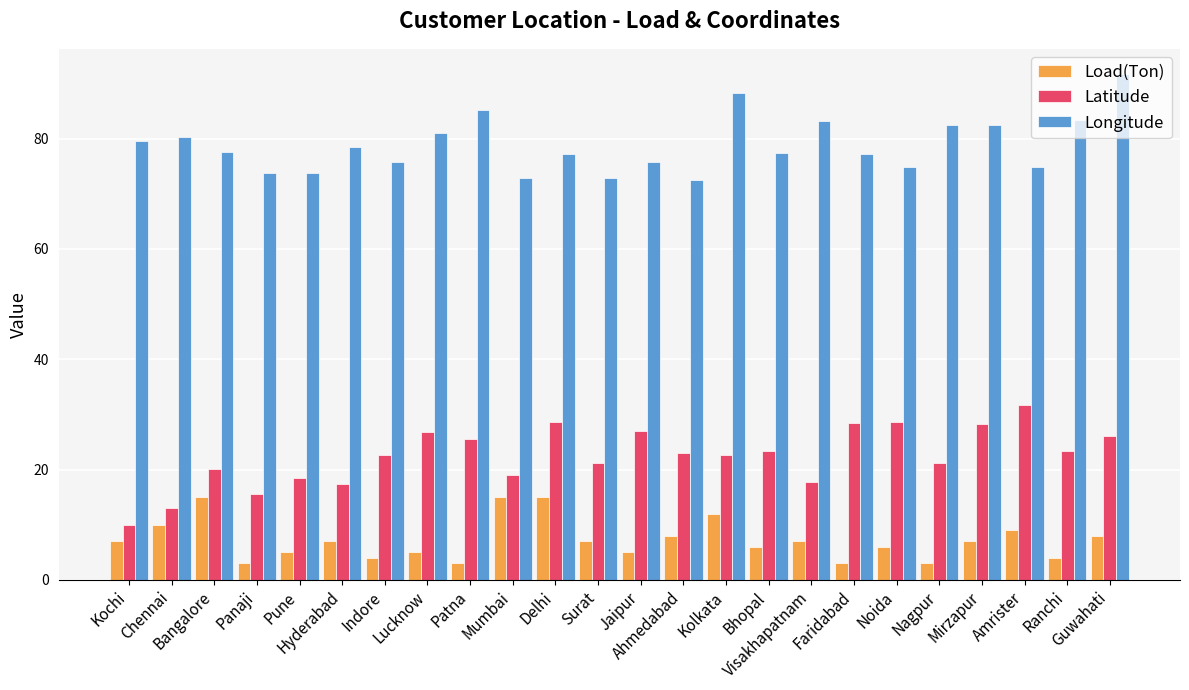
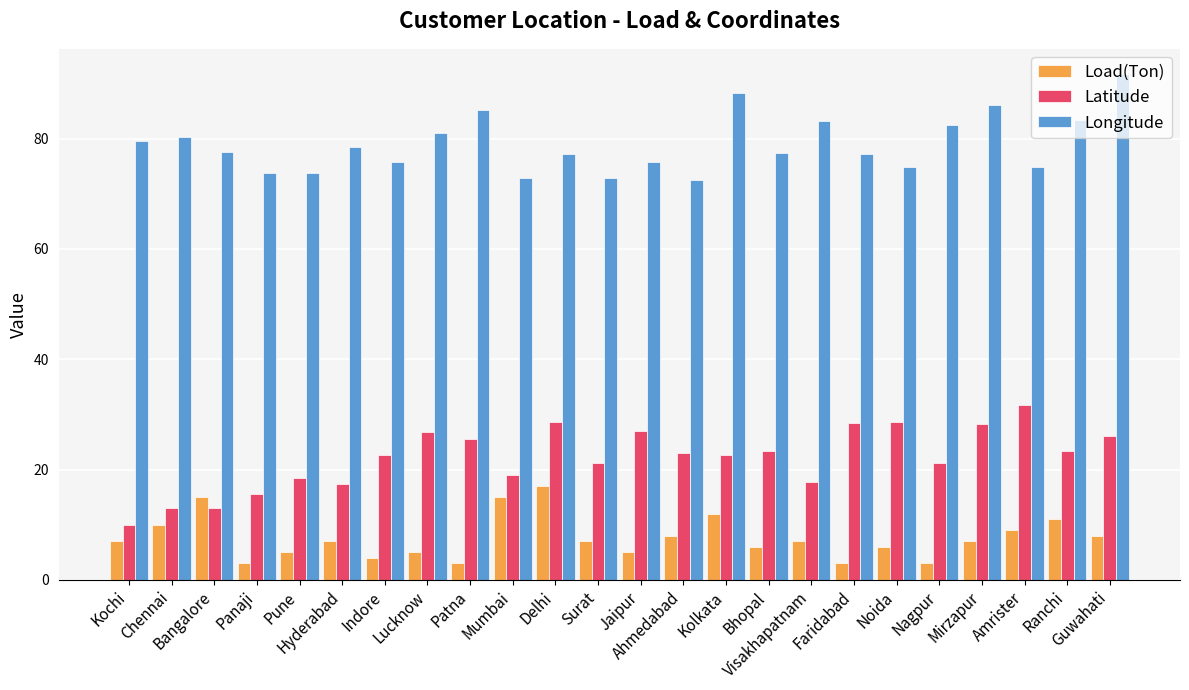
Latitude, Bangalore: 20 -> 13
Load(Ton), Delhi: 15 -> 17
Longitude, Mirzapur: 83 -> 86
Load(Ton), Ranchi: 4 -> 11
